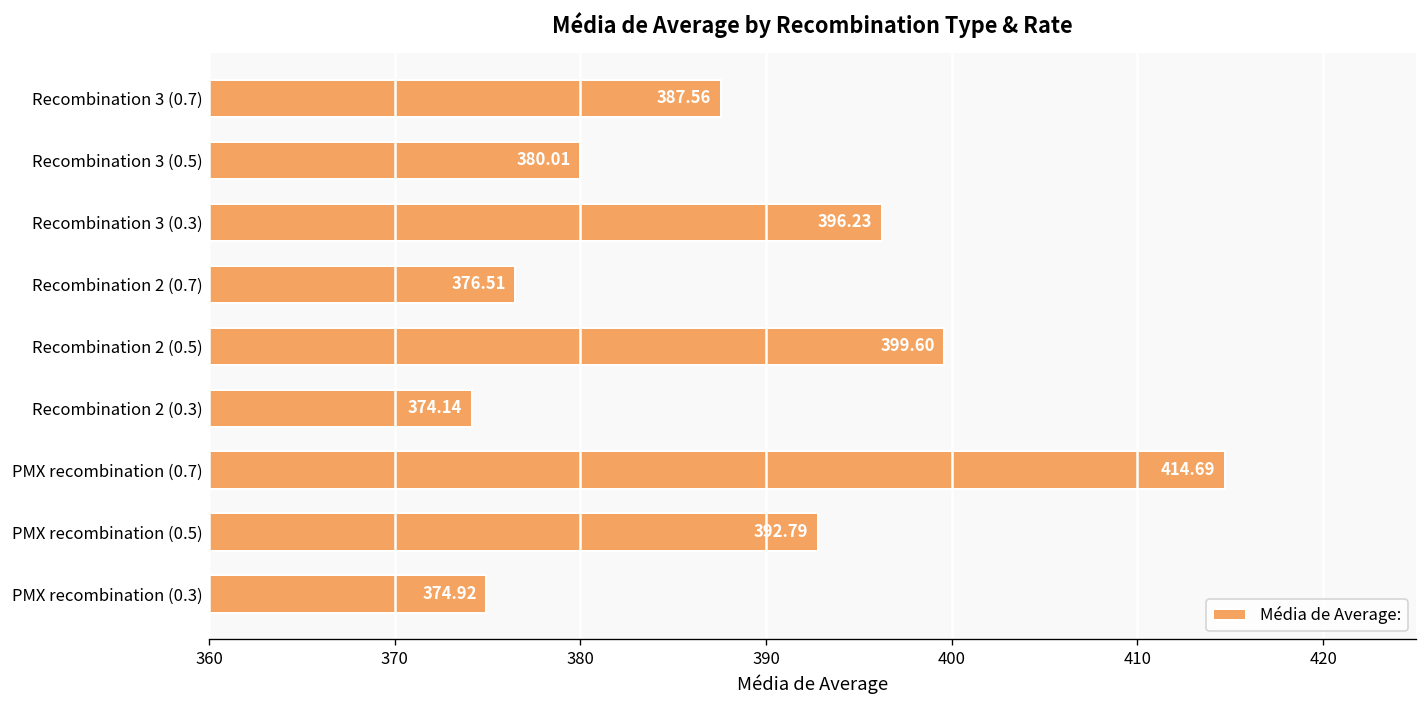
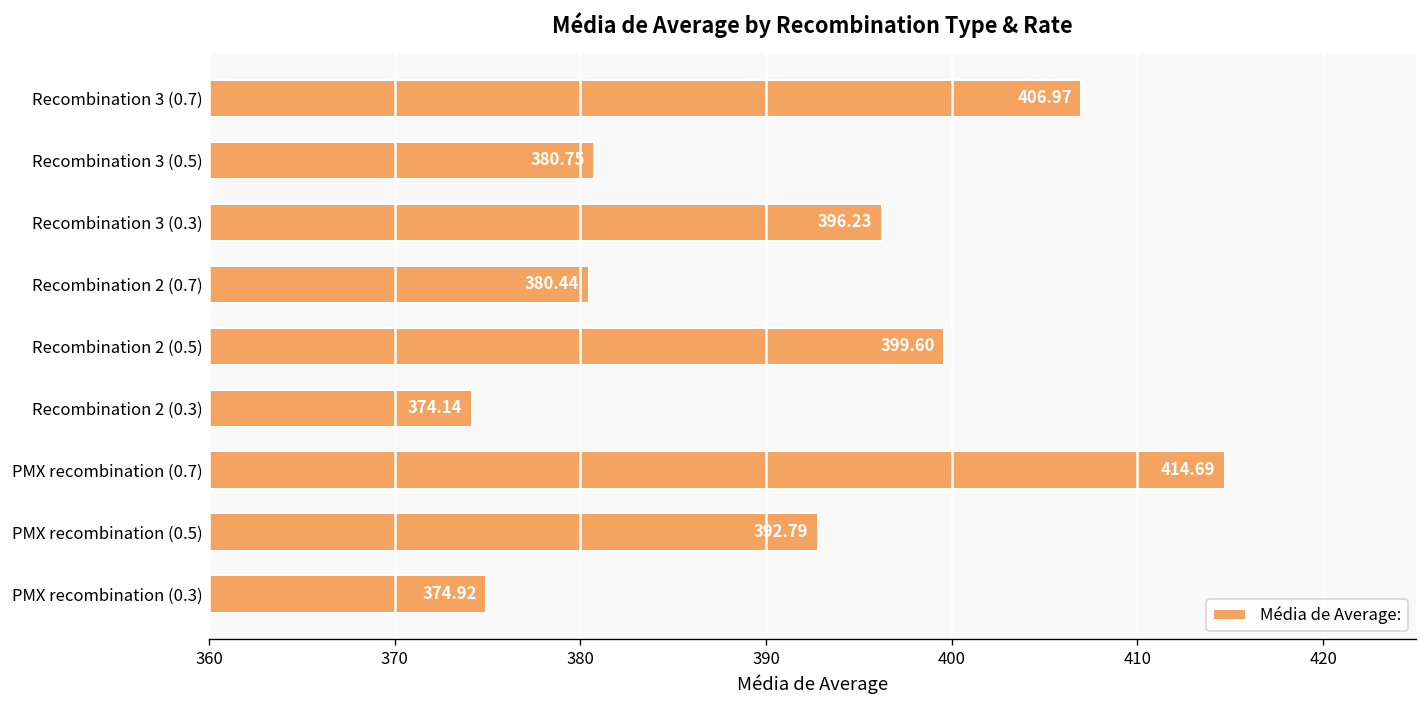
Recombination 3 (0.7): 387.56 -> 406.97
Recombination 3 (0.5): 380.01 -> 380.75
Recombination 2 (0.7): 376.51 -> 380.44
